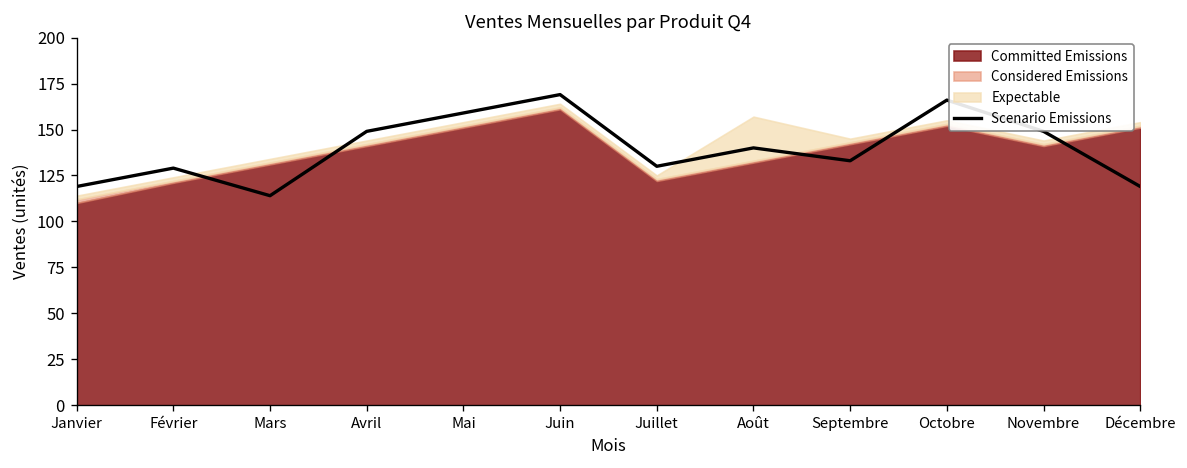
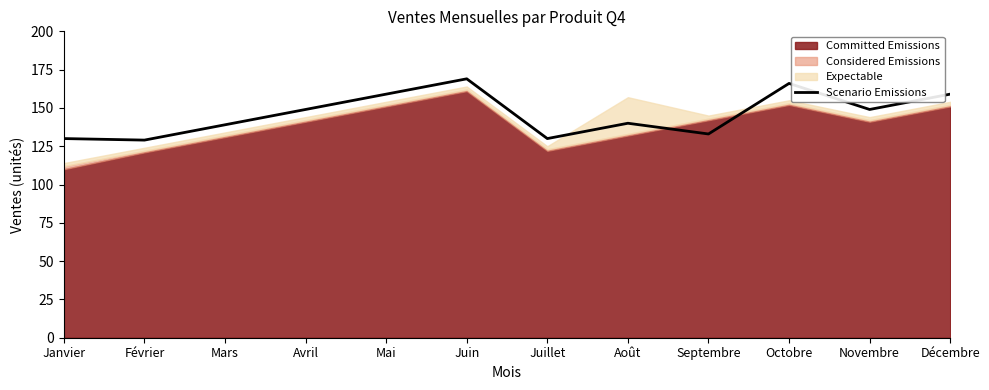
Scenario Emissions, Janvier: 119 -> 130
Scenario Emissions, Mars: 114 -> 139
Scenario Emissions, Décembre: 119 -> 159
